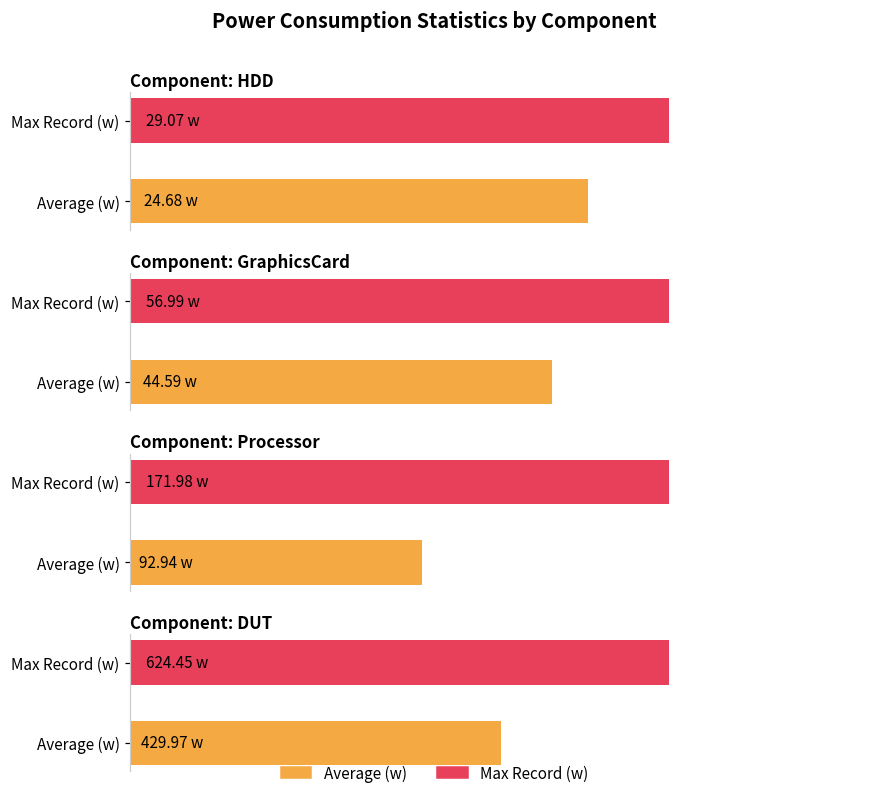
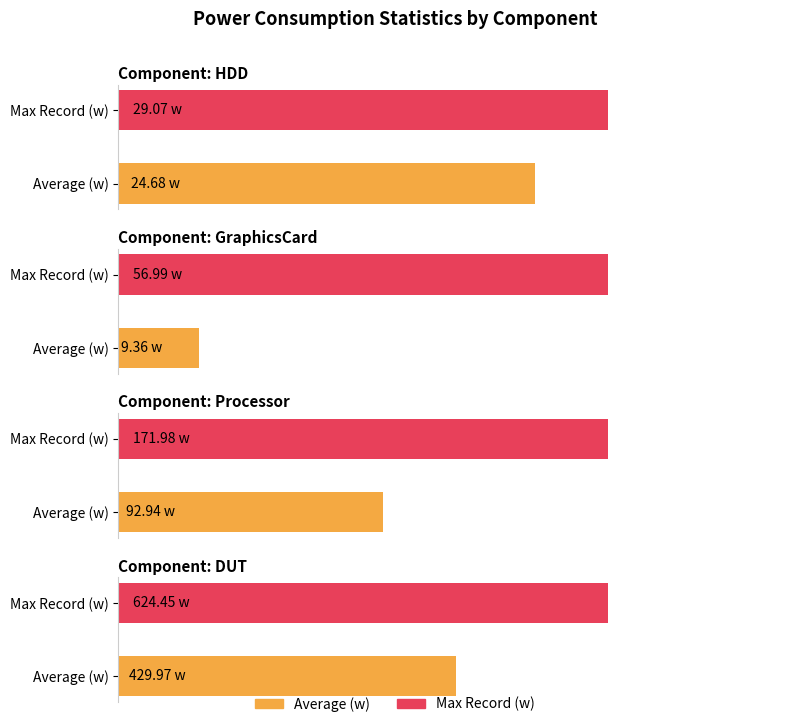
Component: GraphicsCard, Average (w): 44.59 -> 9.36
